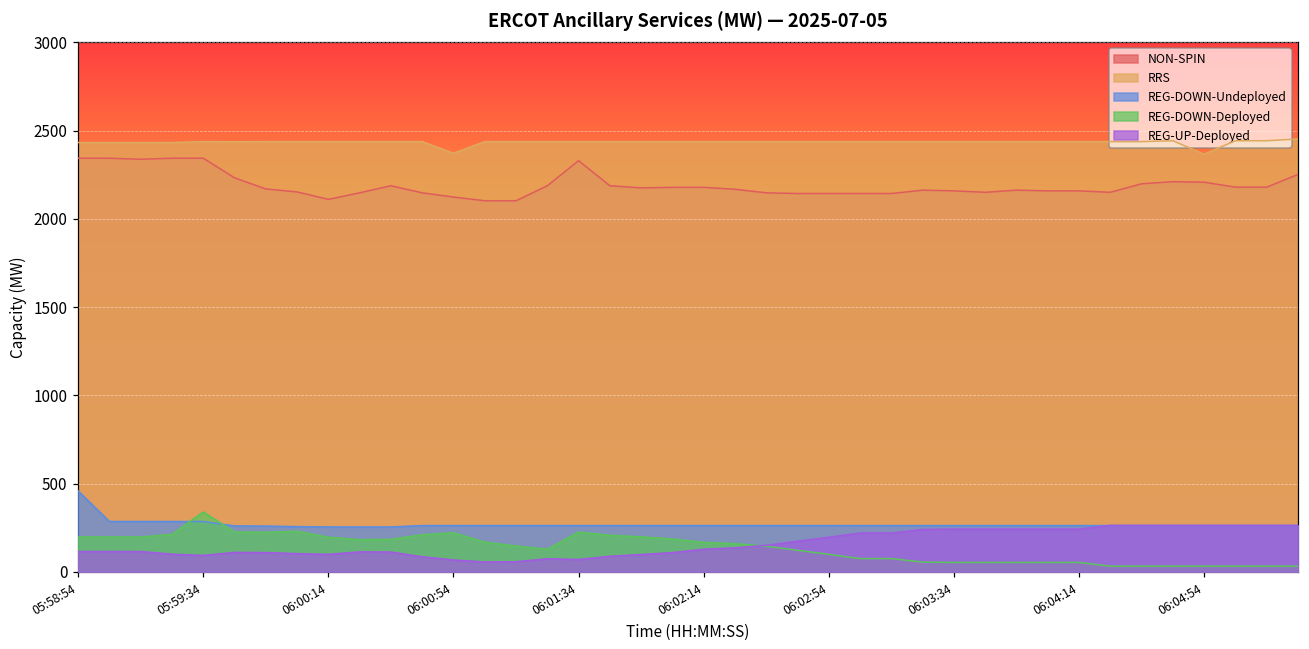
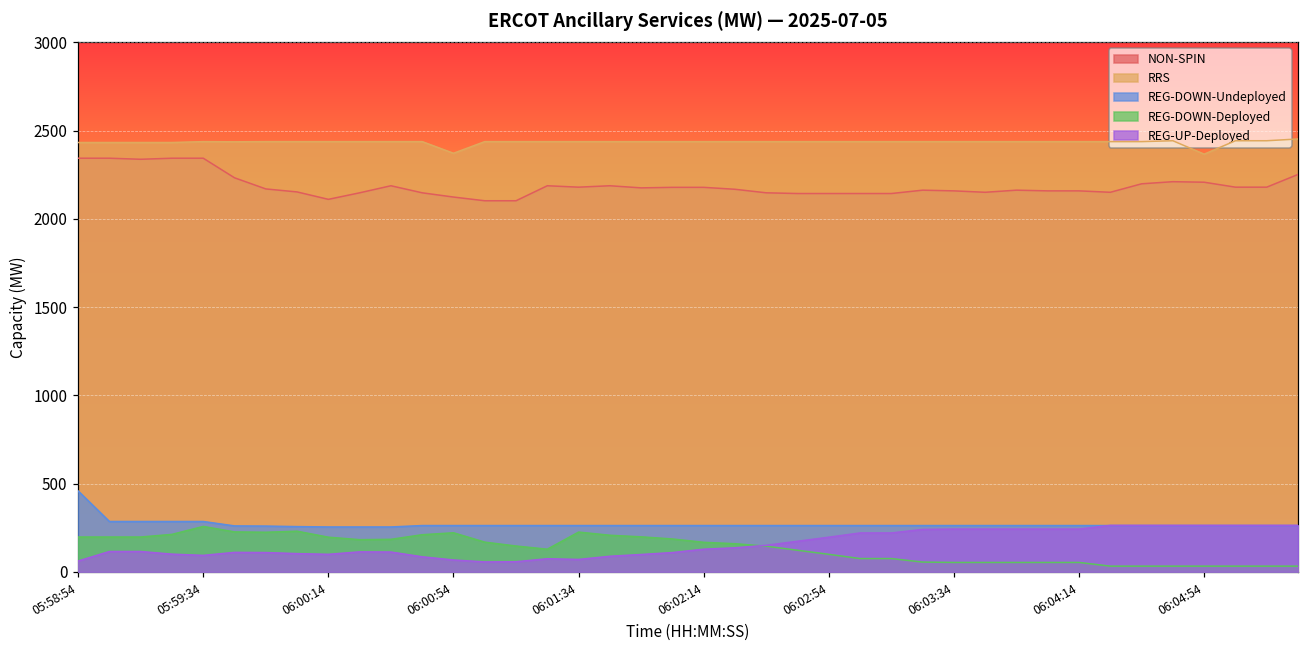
REG-UP-Deployed, 05:58:54: 120 -> 60
REG-DOWN-Deployed, 05:59:34: 340 -> 260
NON-SPIN, 06:01:34: 2330 -> 2180
